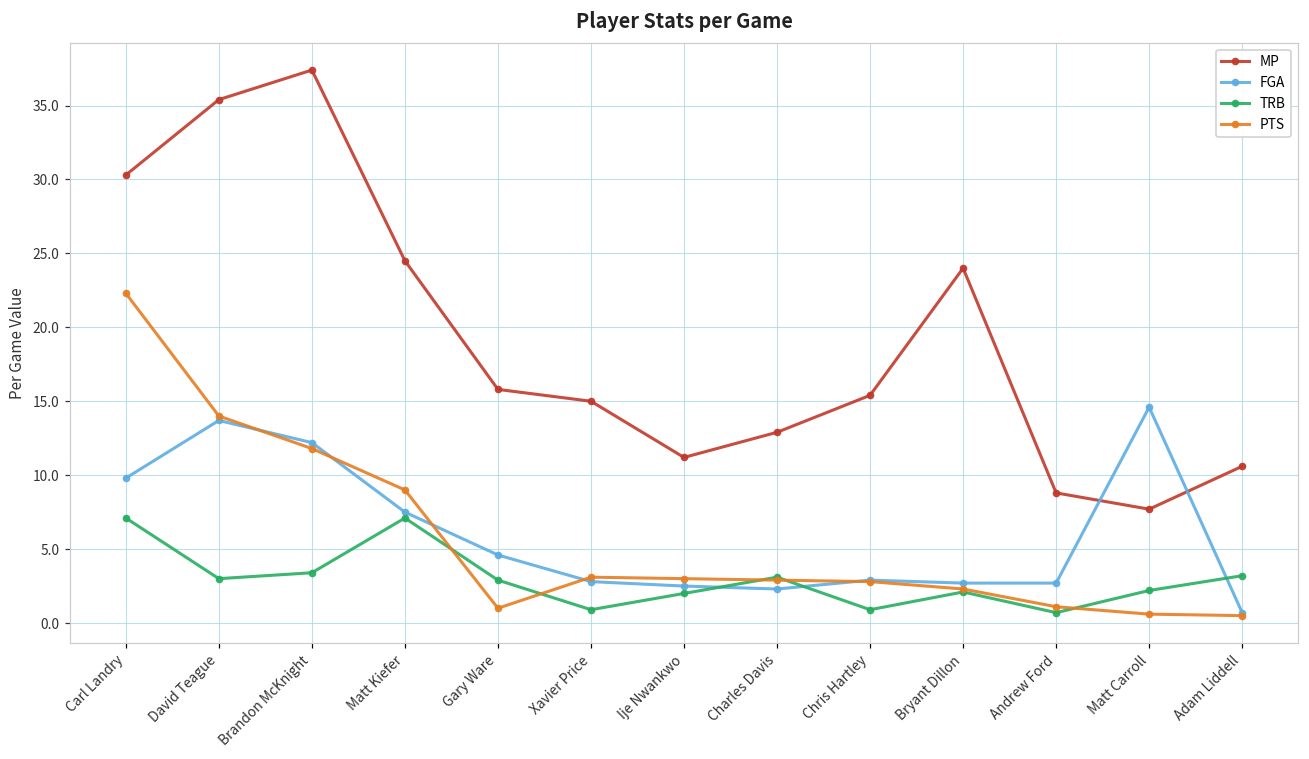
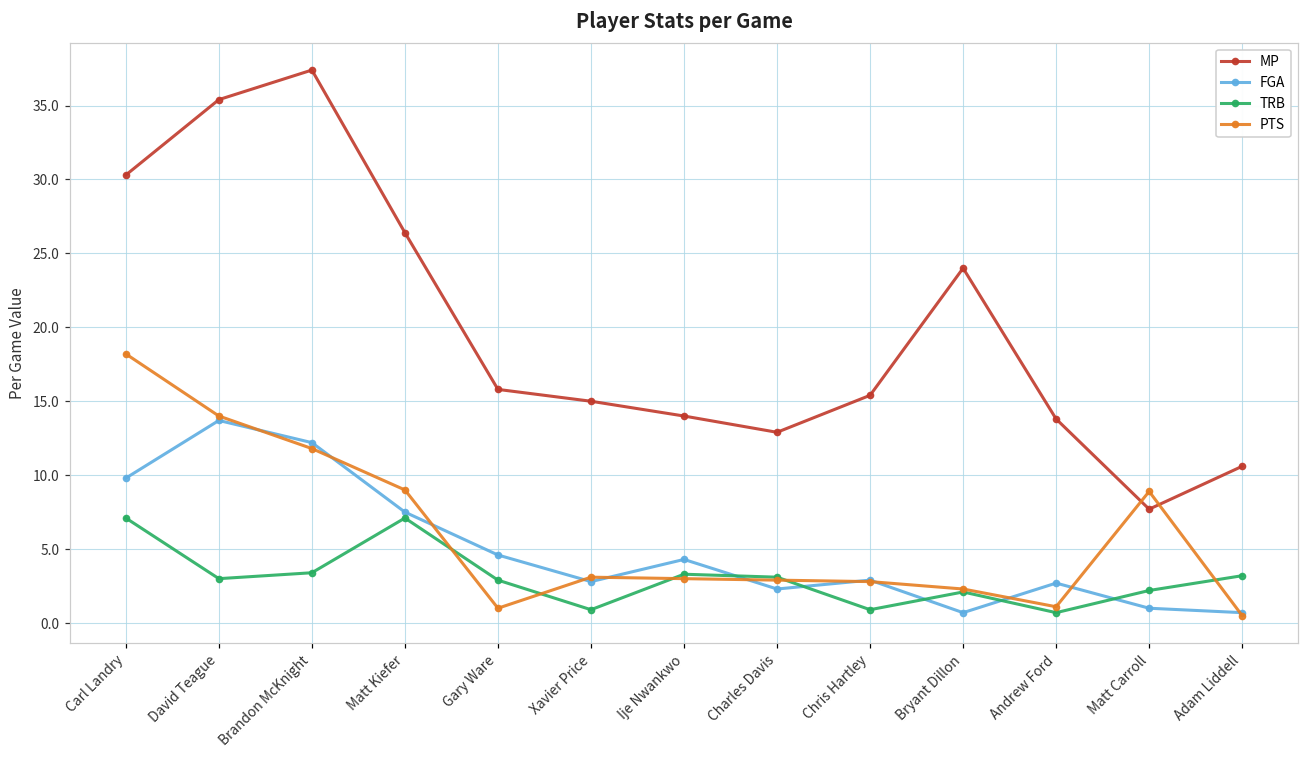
PTS, Carl Landry: 22.3 -> 18.2
MP, Matt Kiefer: 24.5 -> 26.4
MP, Ije Nwankwo: 11.2 -> 14.0
FGA, Ije Nwankwo: 2.5 -> 4.3
TRB, Ije Nwankwo: 2.0 -> 3.3
FGA, Bryant Dillon: 2.7 -> 0.7
MP, Andrew Ford: 8.8 -> 13.8
FGA, Matt Carroll: 14.6 -> 1.0
PTS, Matt Carroll: 0.6 -> 8.9
